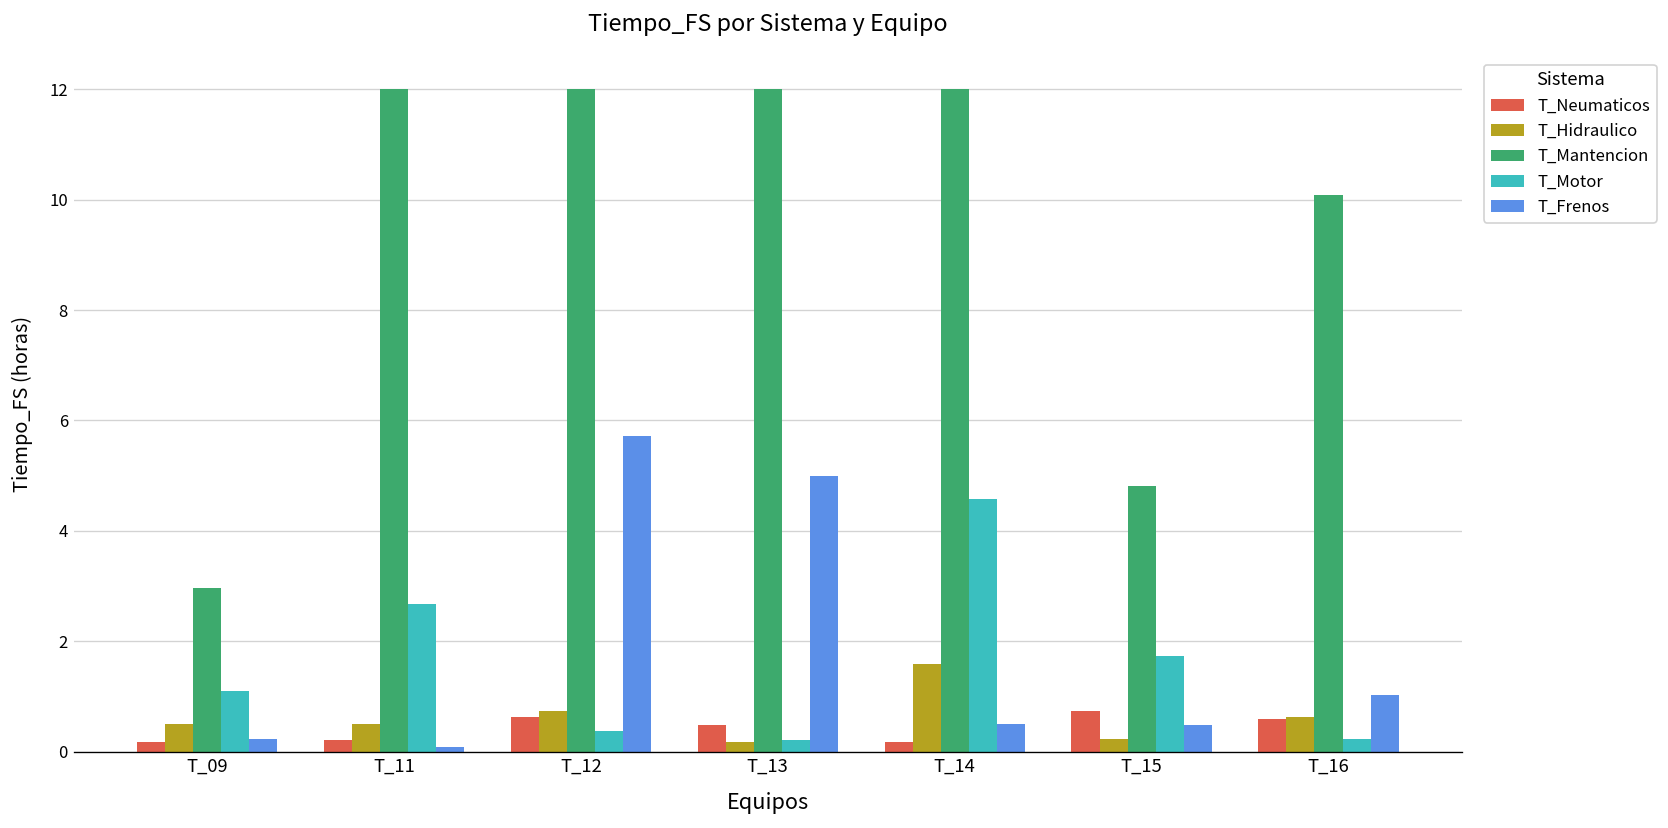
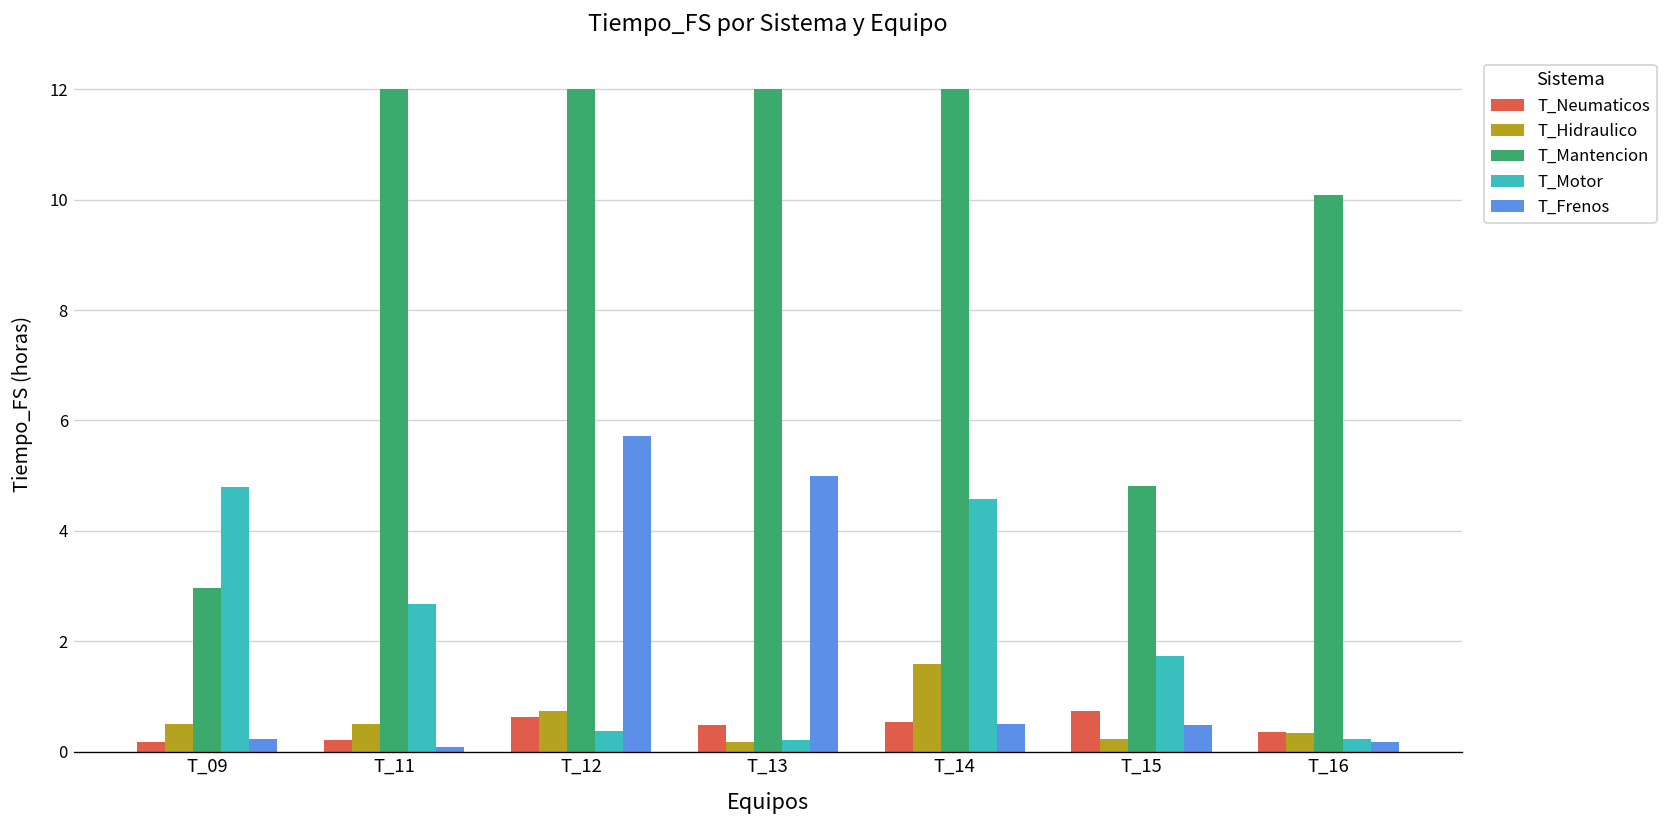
T_Motor, T_09: 1.1 -> 4.8
T_Neumaticos, T_14: 0.2 -> 0.5
T_Neumaticos, T_16: 0.6 -> 0.4
T_Hidraulico, T_16: 0.6 -> 0.3
T_Frenos, T_16: 1.0 -> 0.2
